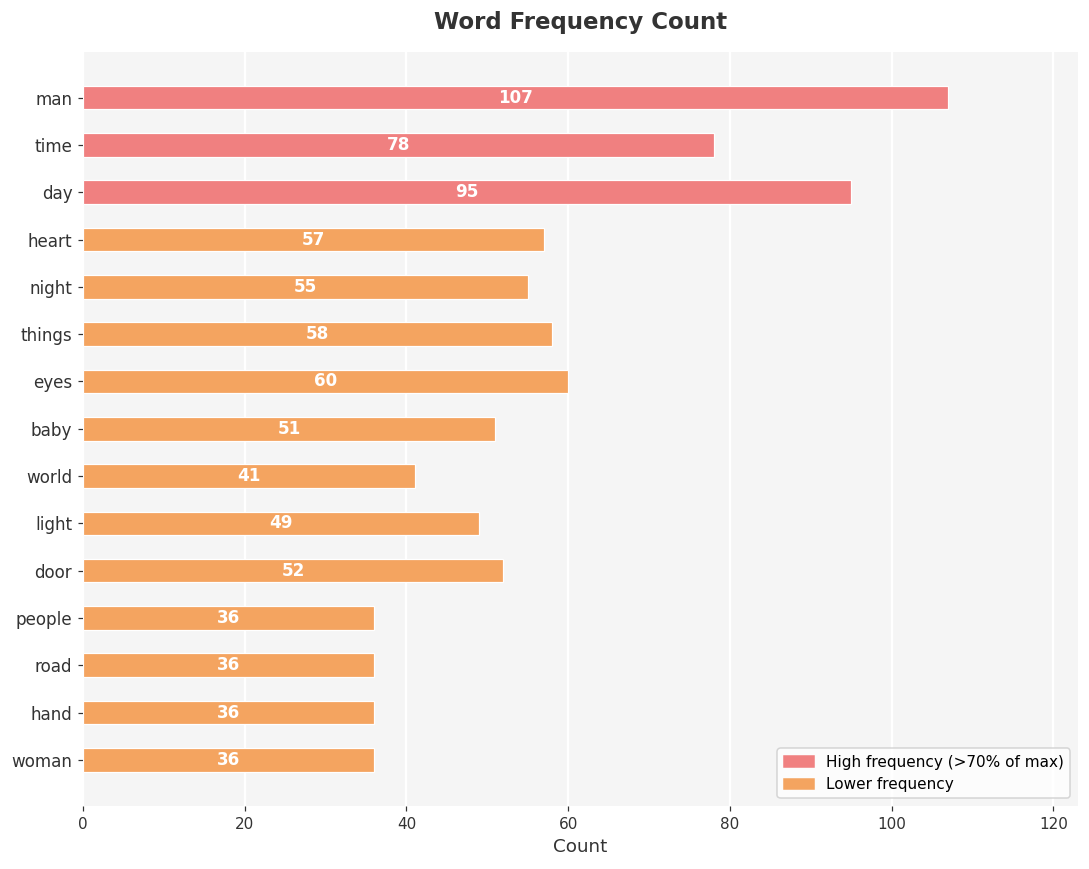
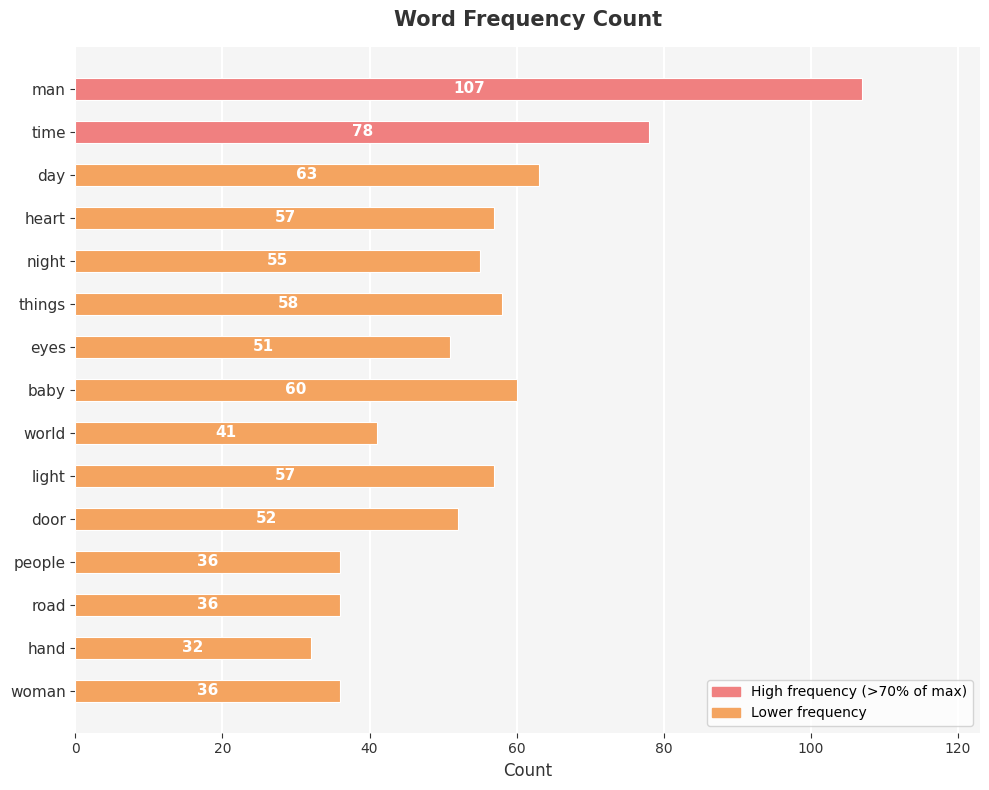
day: 95 -> 63
eyes: 60 -> 51
baby: 51 -> 60
light: 49 -> 57
hand: 36 -> 32
